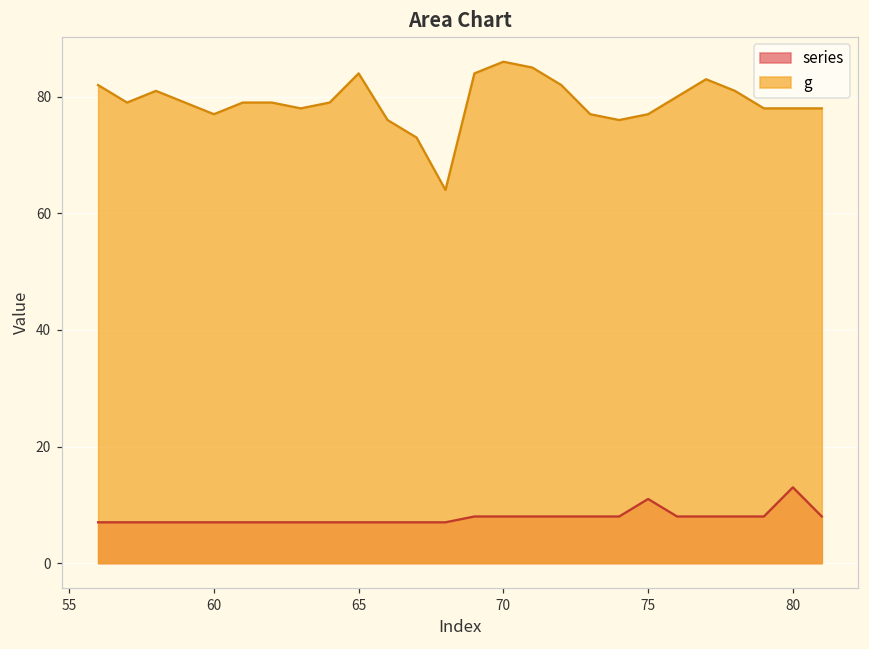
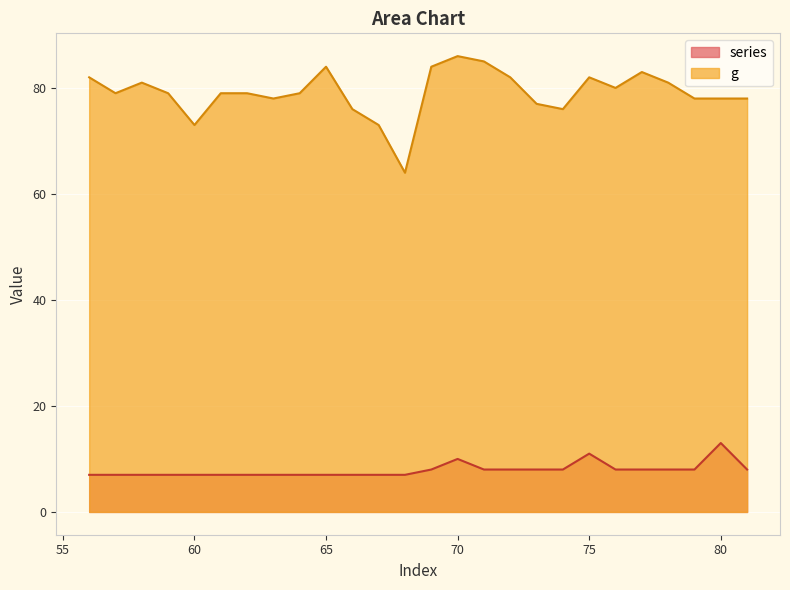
g, 60: 77 -> 73
series, 70: 8 -> 10
g, 75: 77 -> 82
